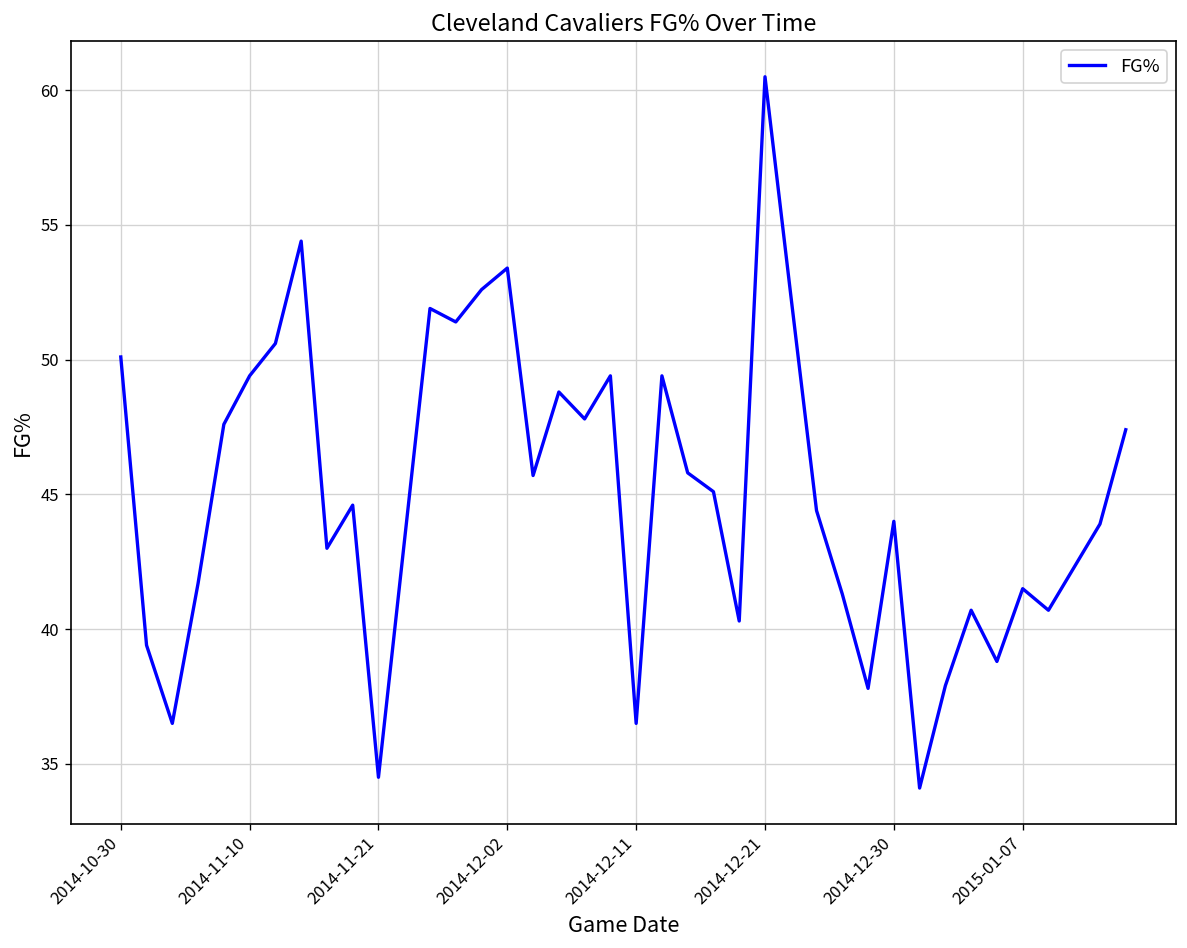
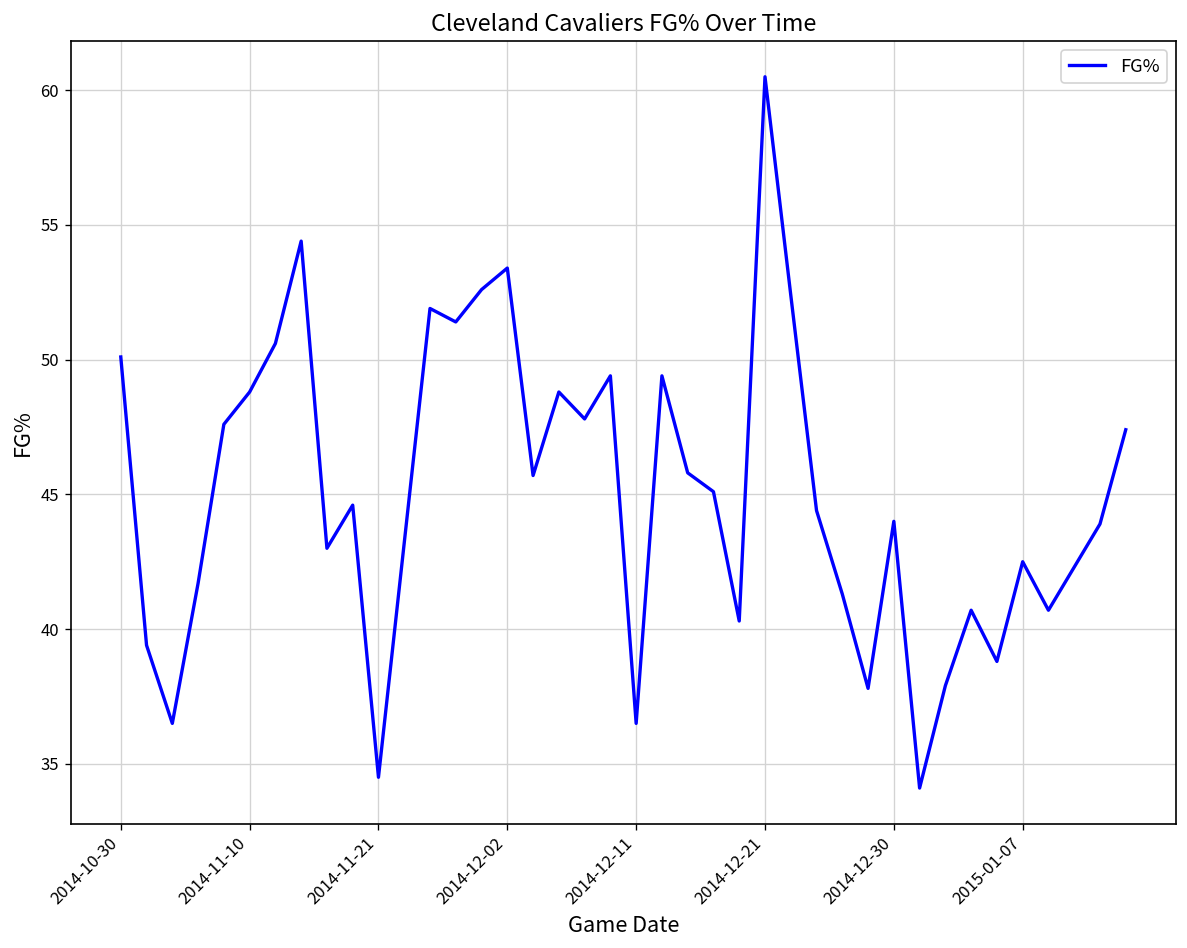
2014-11-10: 49.4 -> 48.8
2015-01-07: 41.5 -> 42.5
